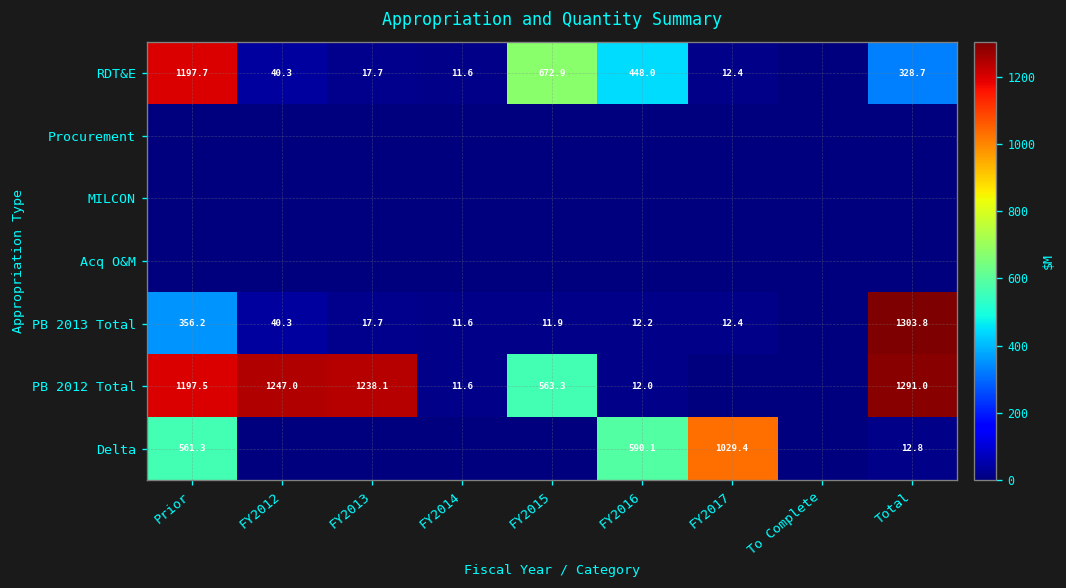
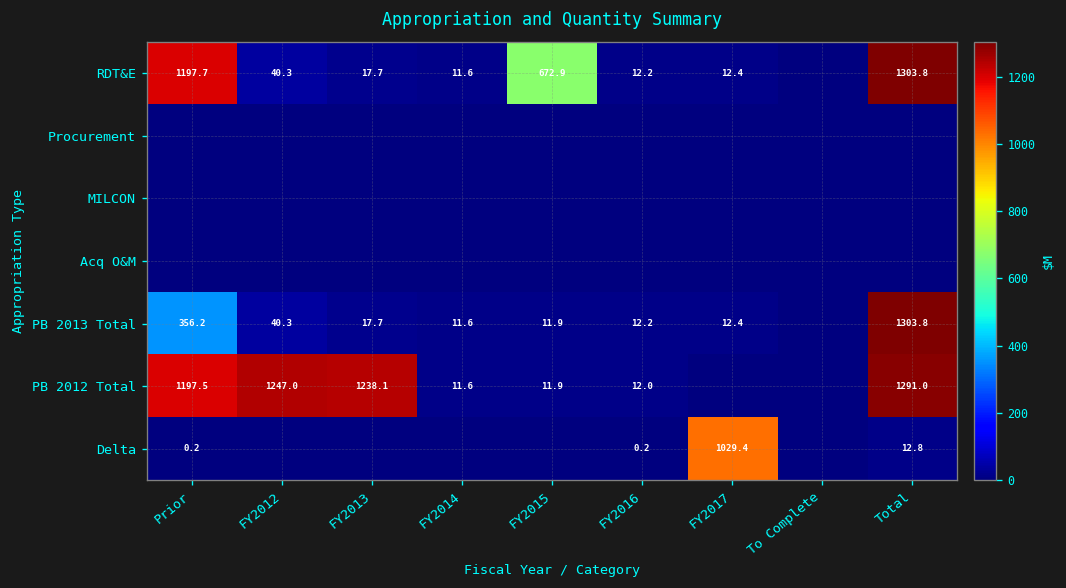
RDT&E, FY2016: 448.0 -> 12.2
RDT&E, Total: 328.7 -> 1303.8
PB 2012 Total, FY2015: 563.3 -> 11.9
Delta, Prior: 561.3 -> 0.2
Delta, FY2016: 590.1 -> 0.2
